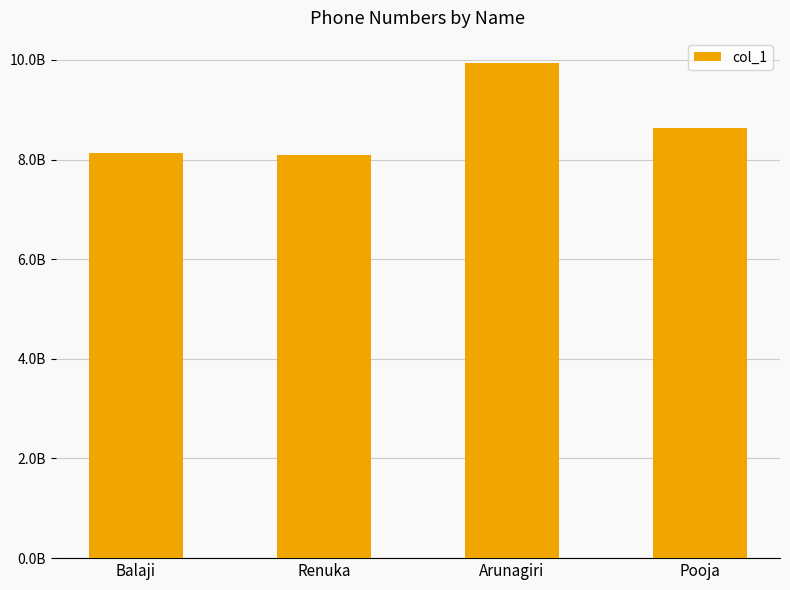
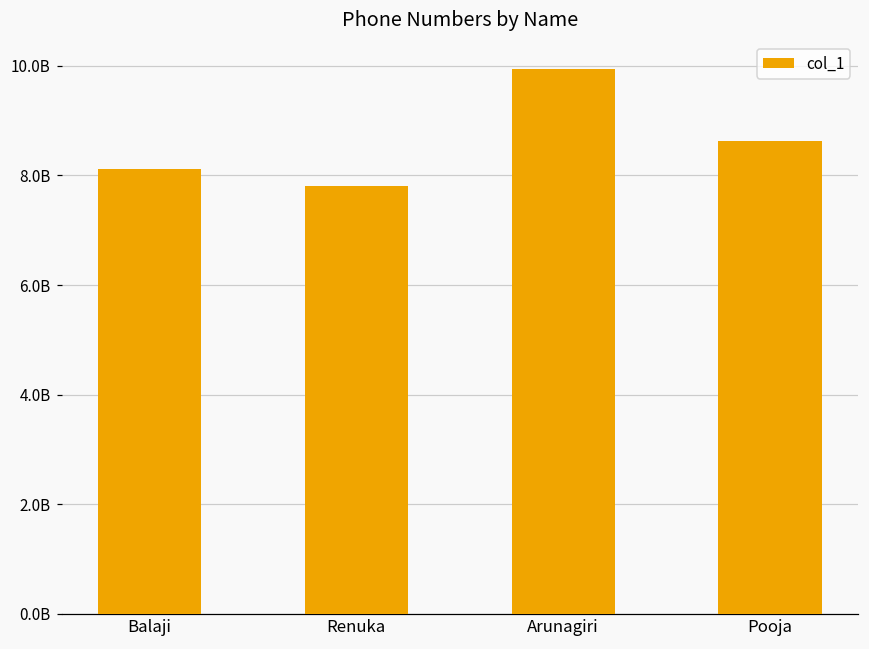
Renuka: 8100000000 -> 7800000000
